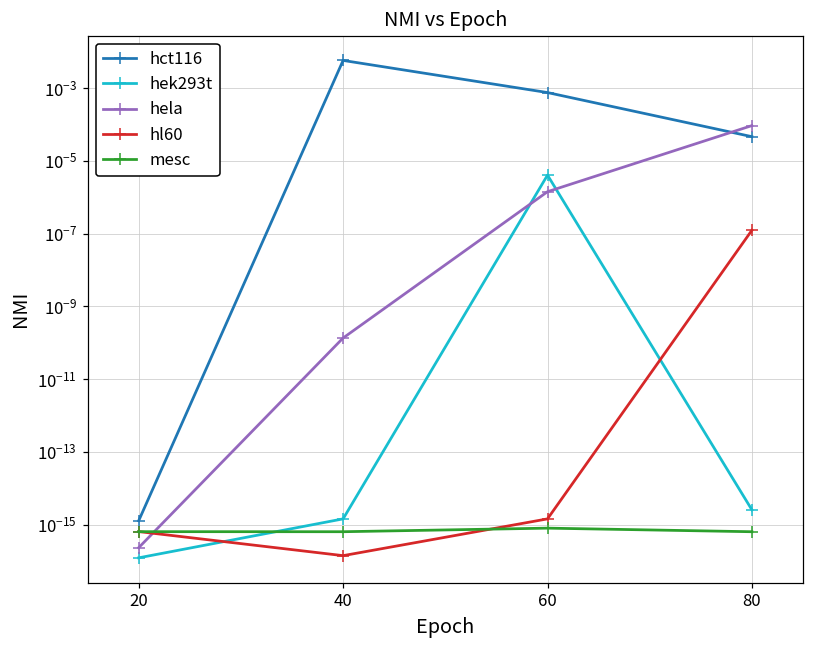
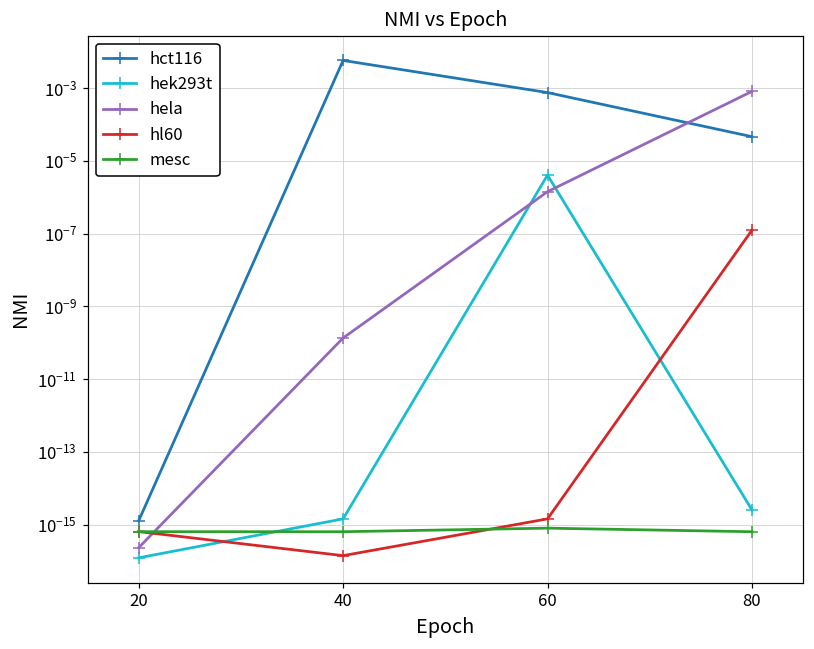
hela, 80: 0.00009 -> 0.0008
